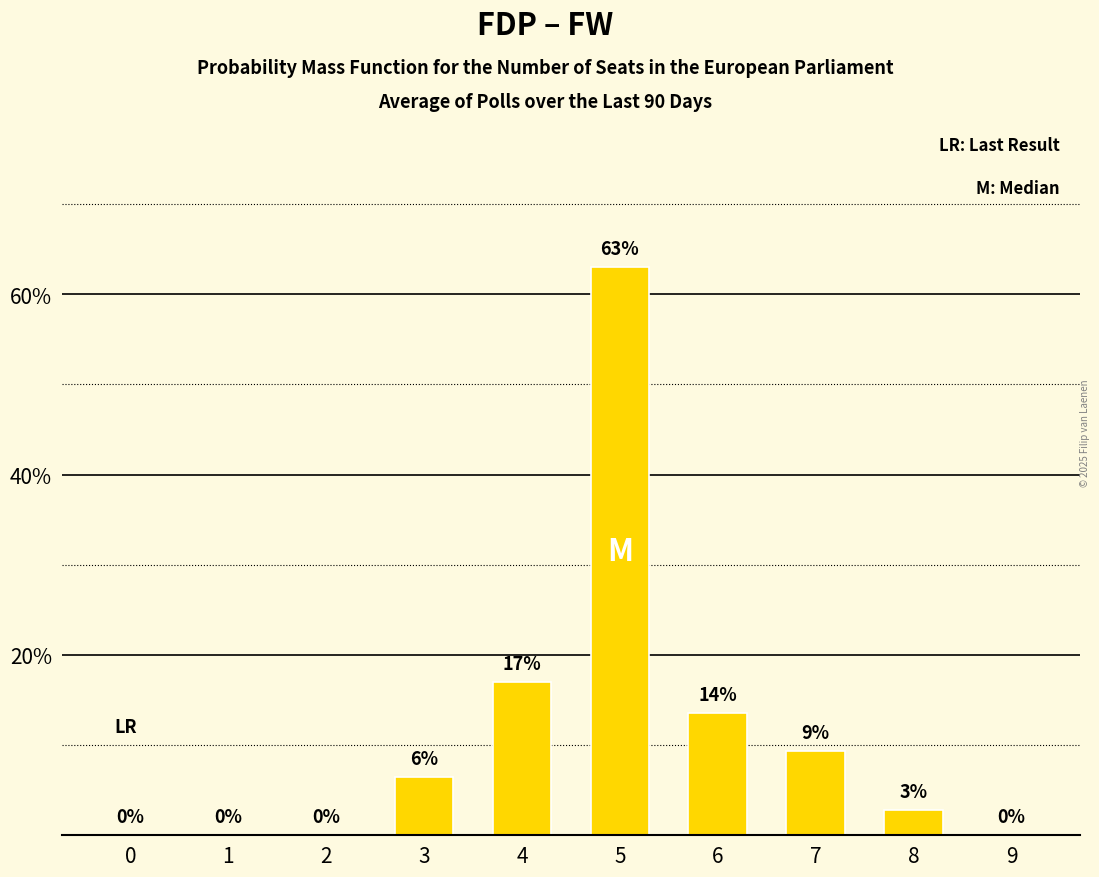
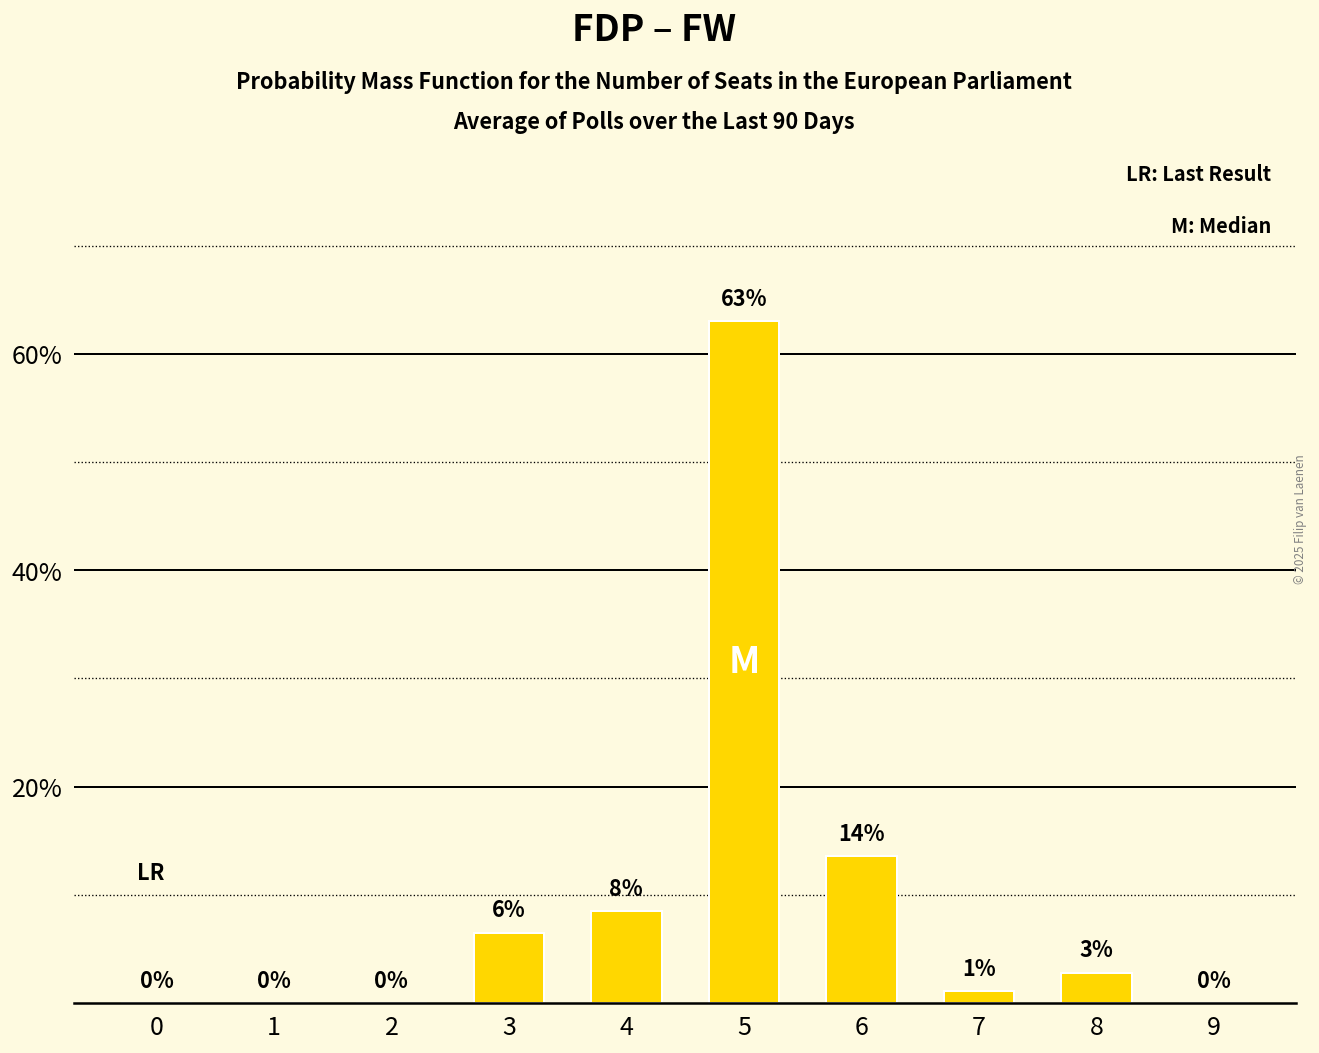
4: 17% -> 8%
7: 9% -> 1%
